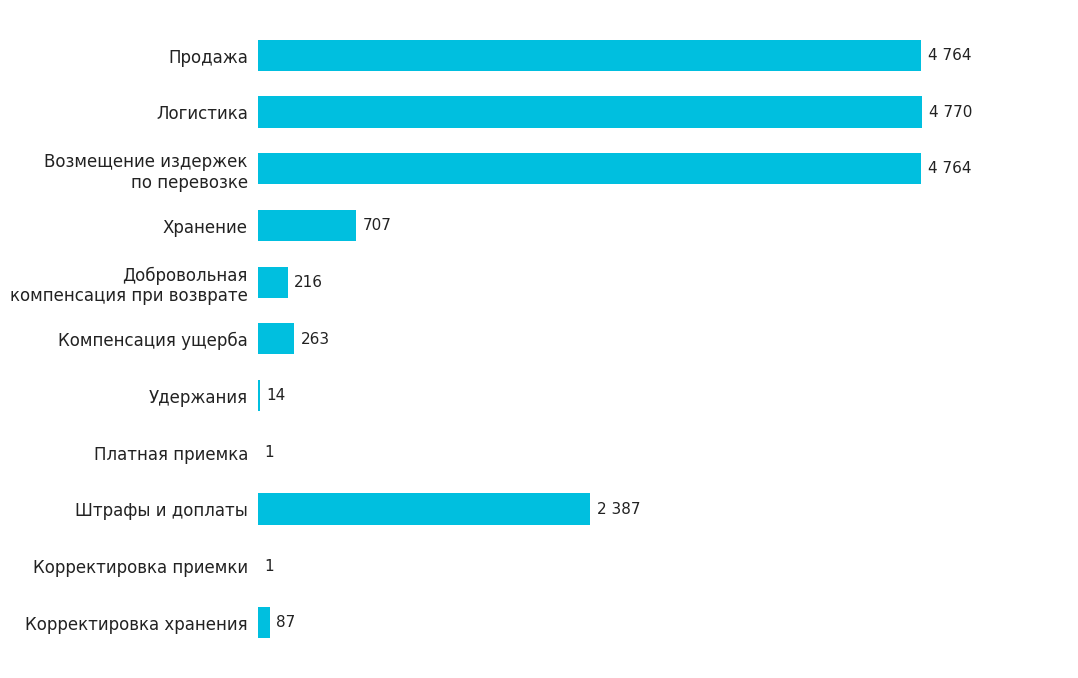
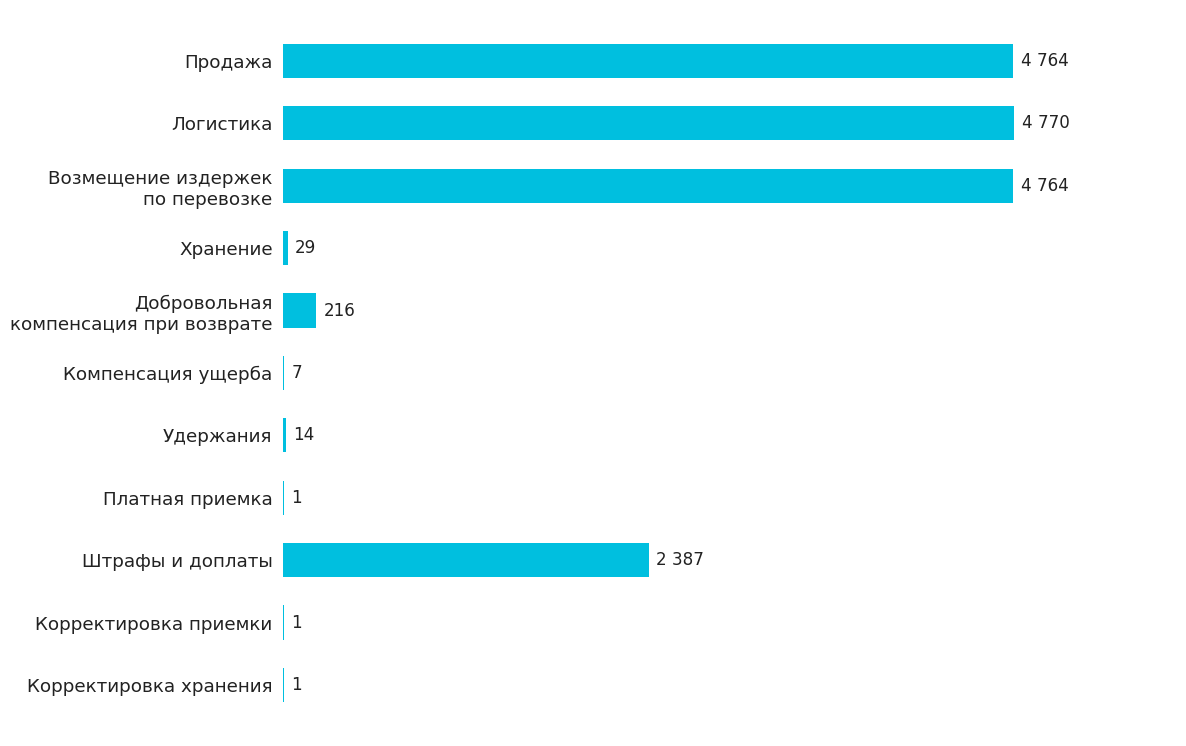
Хранение: 707 -> 29
Компенсация ущерба: 263 -> 7
Корректировка хранения: 87 -> 1
